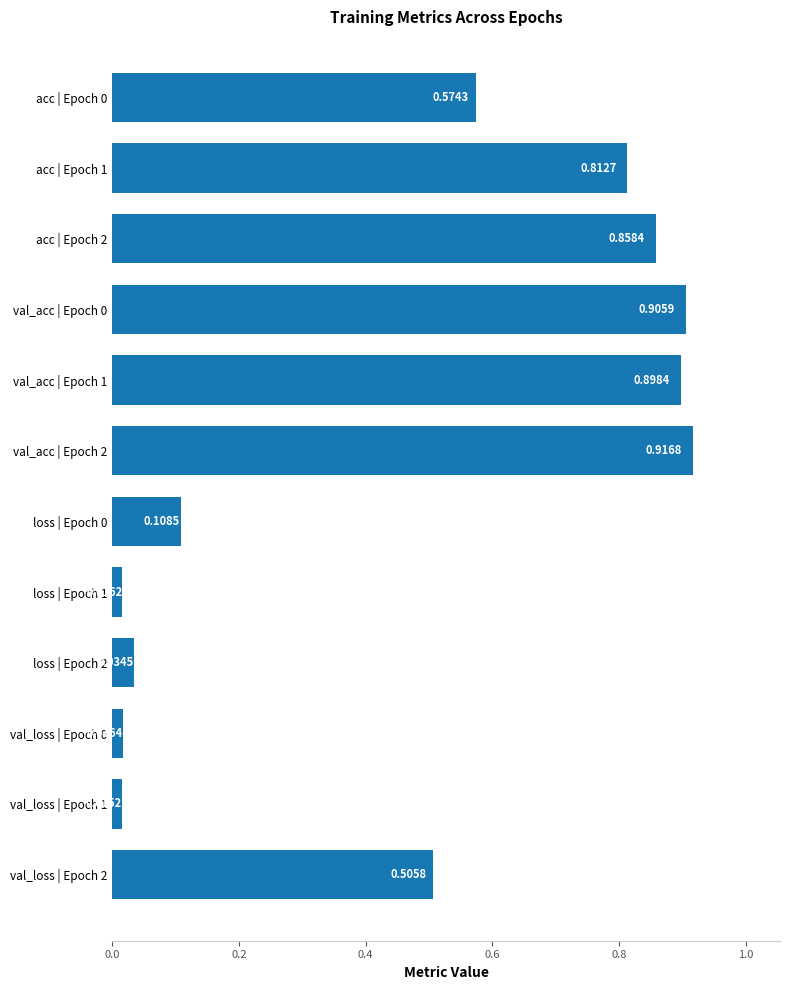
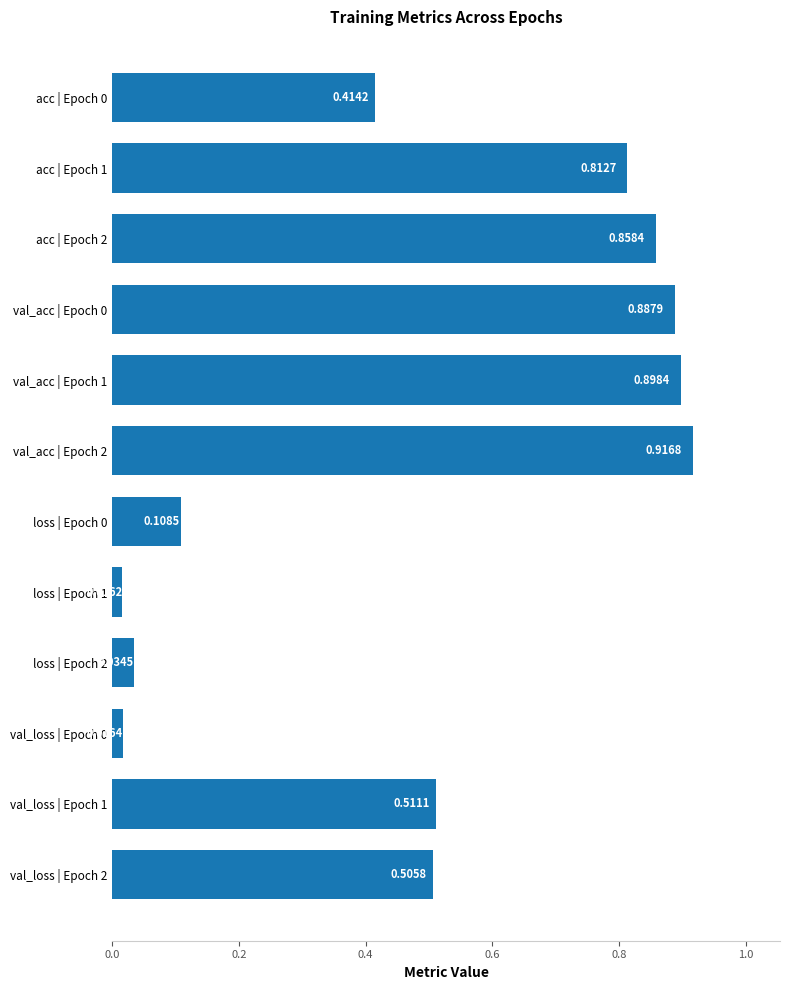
acc | Epoch 0: 0.5743 -> 0.4142
val_acc | Epoch 0: 0.9059 -> 0.8879
val_loss | Epoch 1: 0.02 -> 0.51
